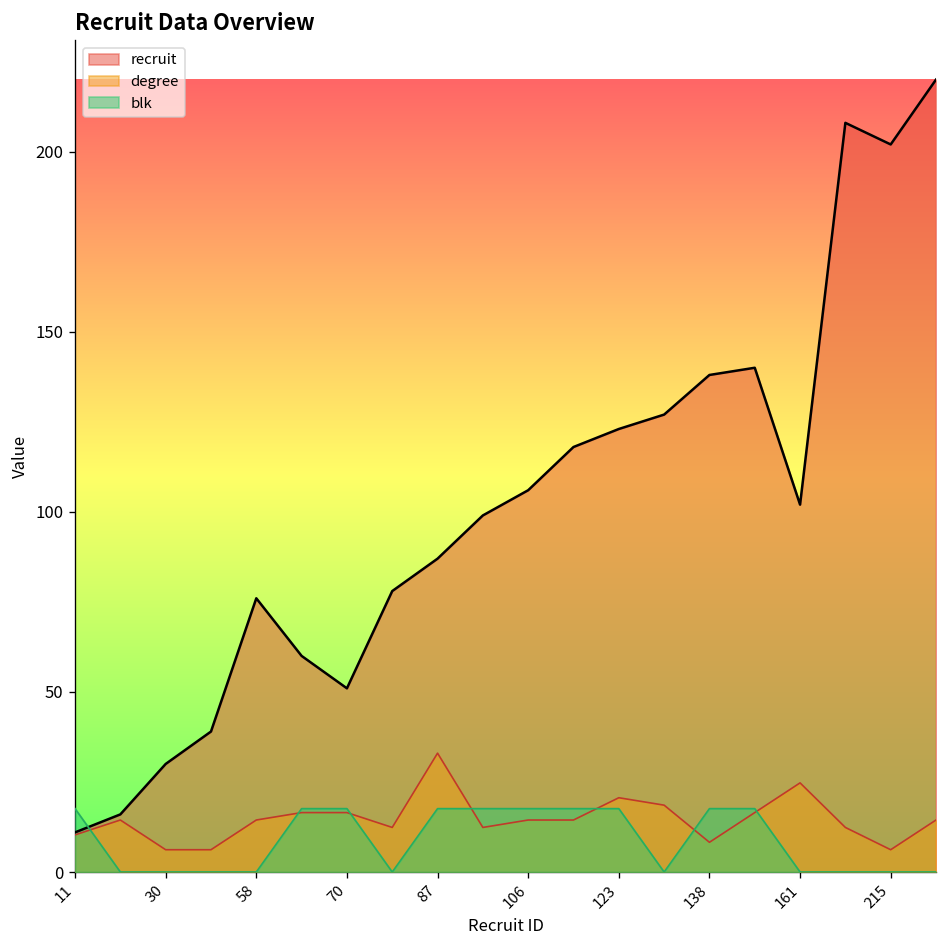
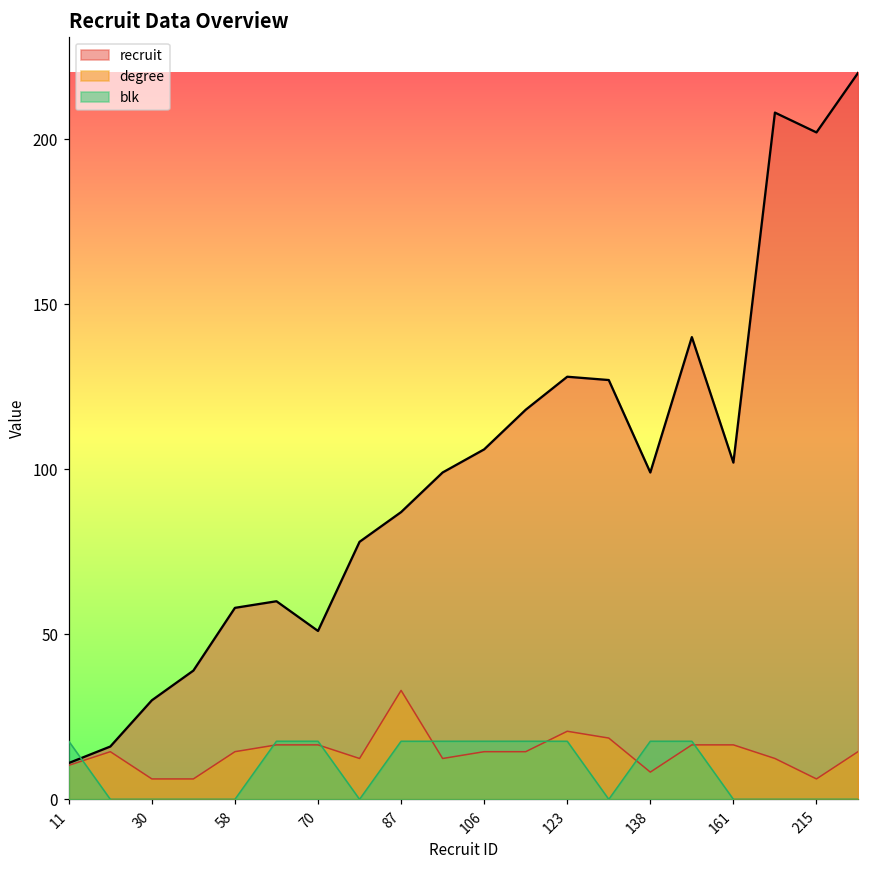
recruit, 58: 76 -> 58
recruit, 123: 123 -> 128
recruit, 138: 138 -> 99
degree, 161: 25 -> 17
